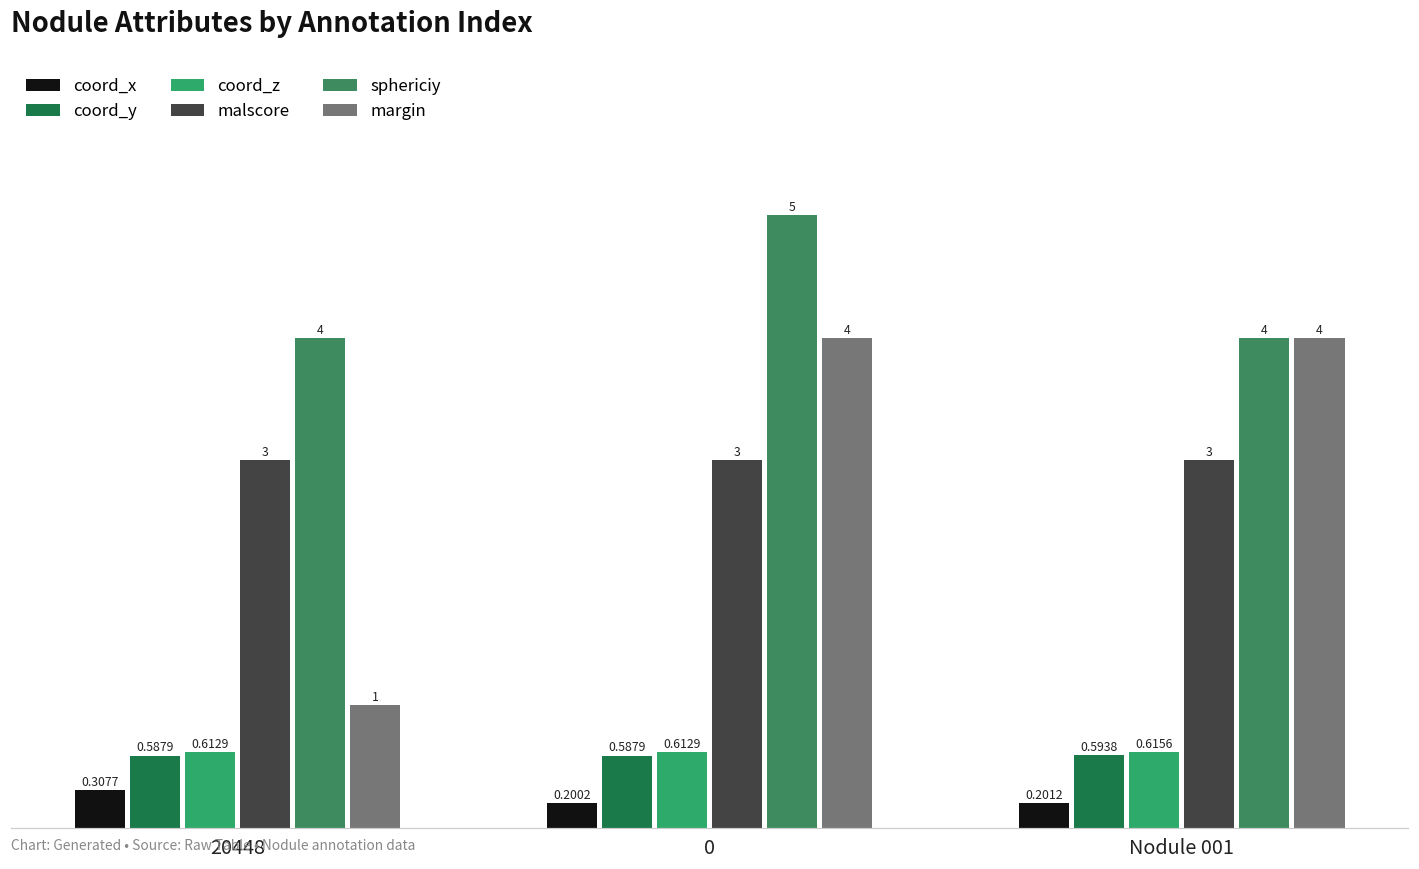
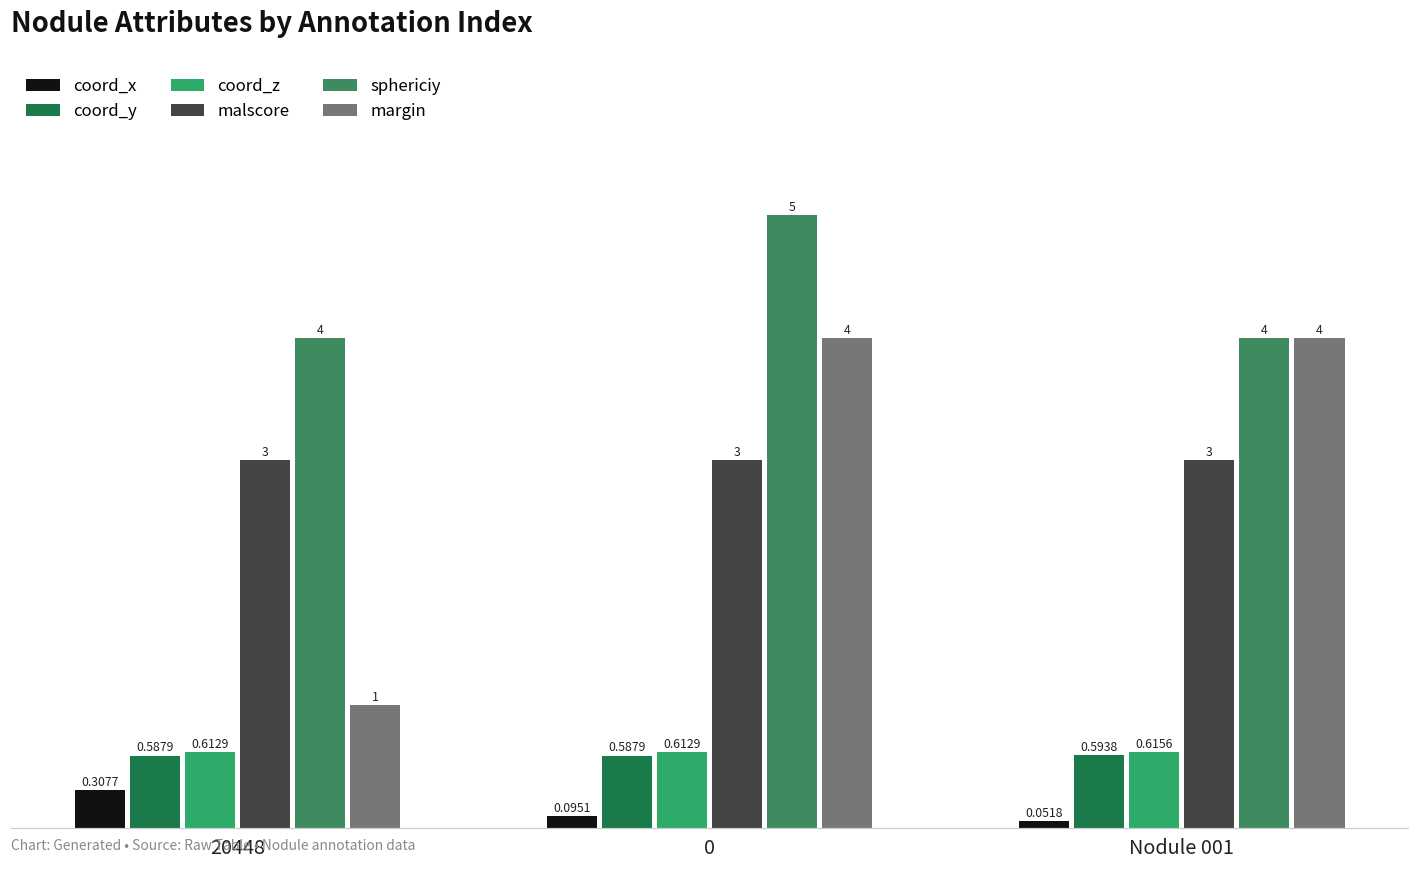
coord_x, 0: 0.2002 -> 0.0951
coord_x, Nodule 001: 0.2012 -> 0.0518
